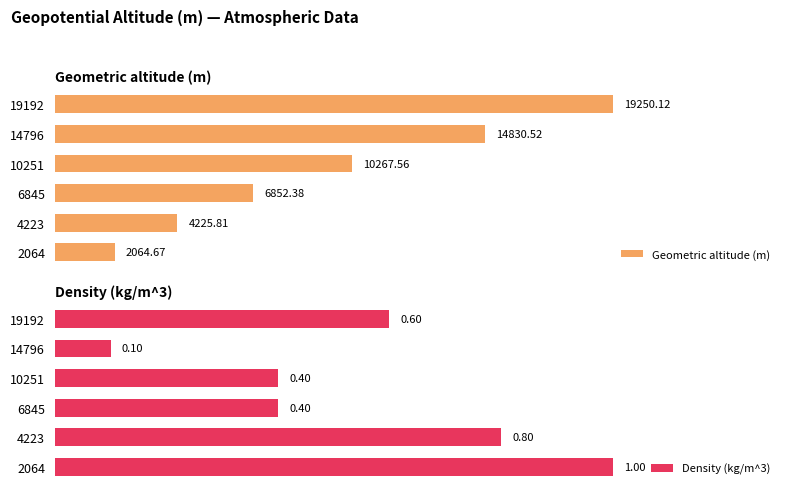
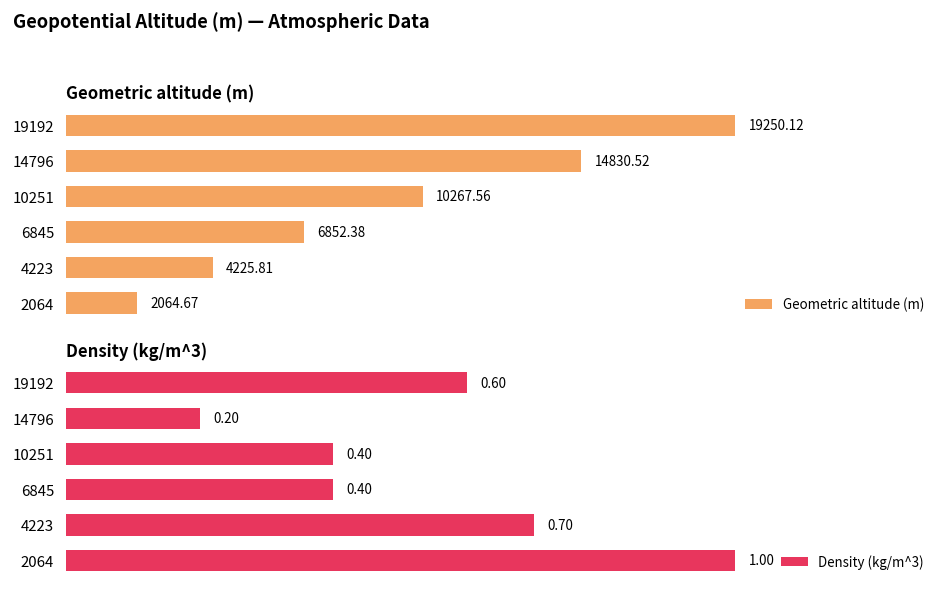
Density (kg/m^3), 14796: 0.10 -> 0.20
Density (kg/m^3), 4223: 0.80 -> 0.70
